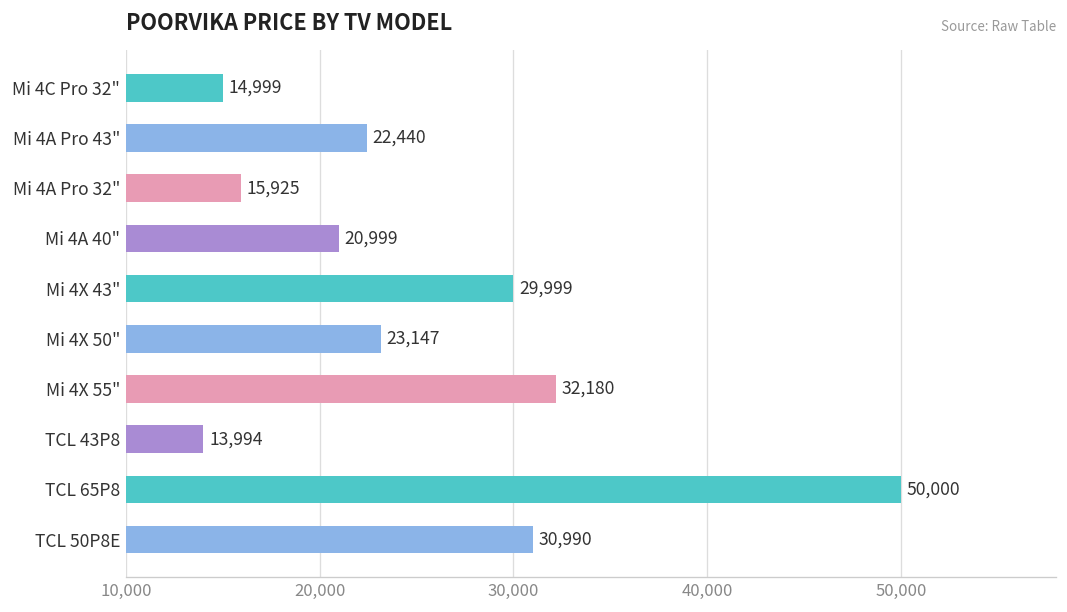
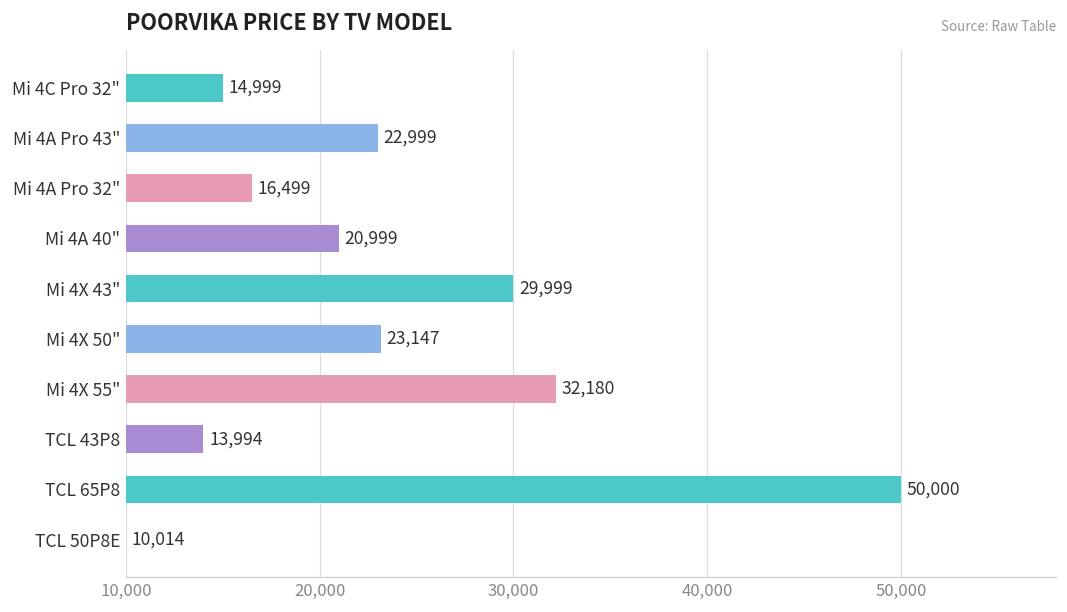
Mi 4A Pro 43": 22,440 -> 22,999
Mi 4A Pro 32": 15,925 -> 16,499
TCL 50P8E: 30,990 -> 10,014
